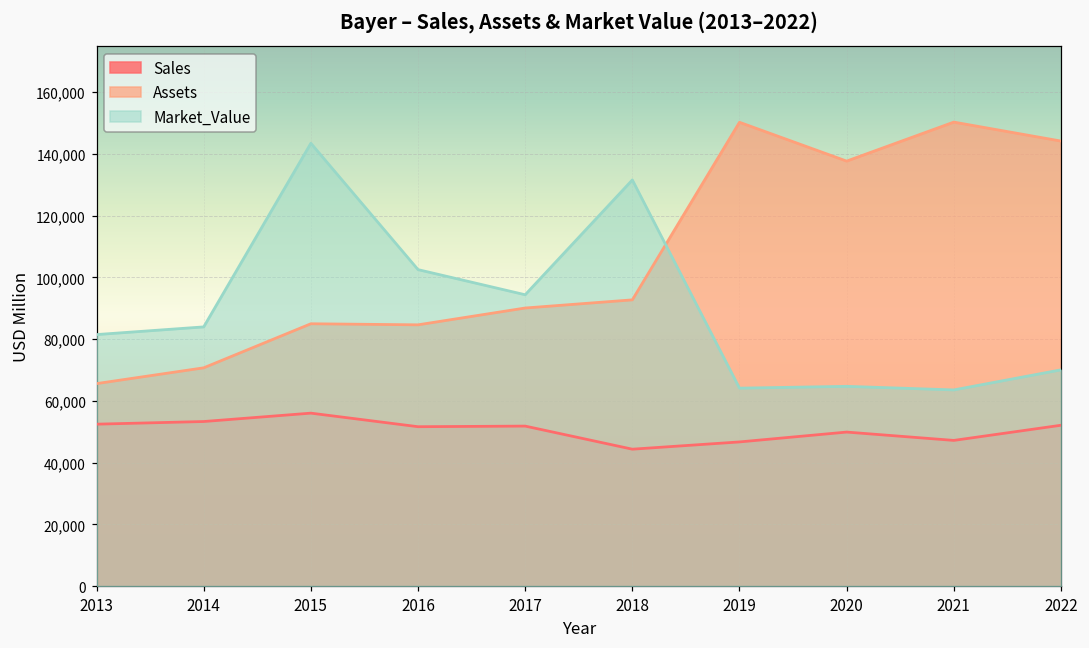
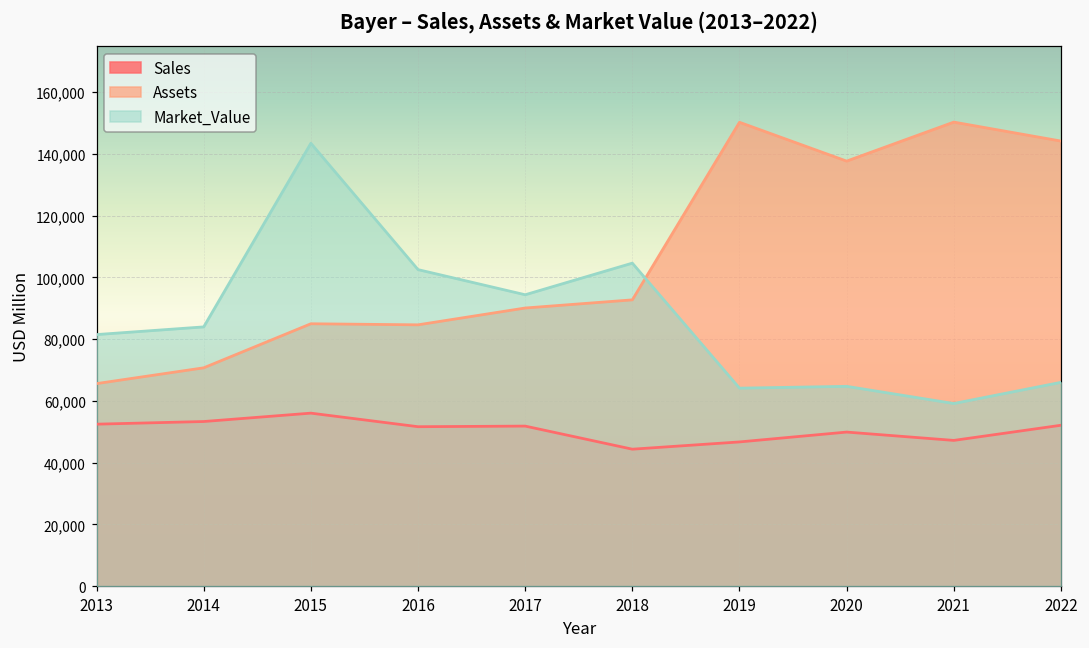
Market_Value, 2018: 132,000 -> 105,000
Market_Value, 2021: 64,000 -> 59,000
Market_Value, 2022: 70,000 -> 66,000
